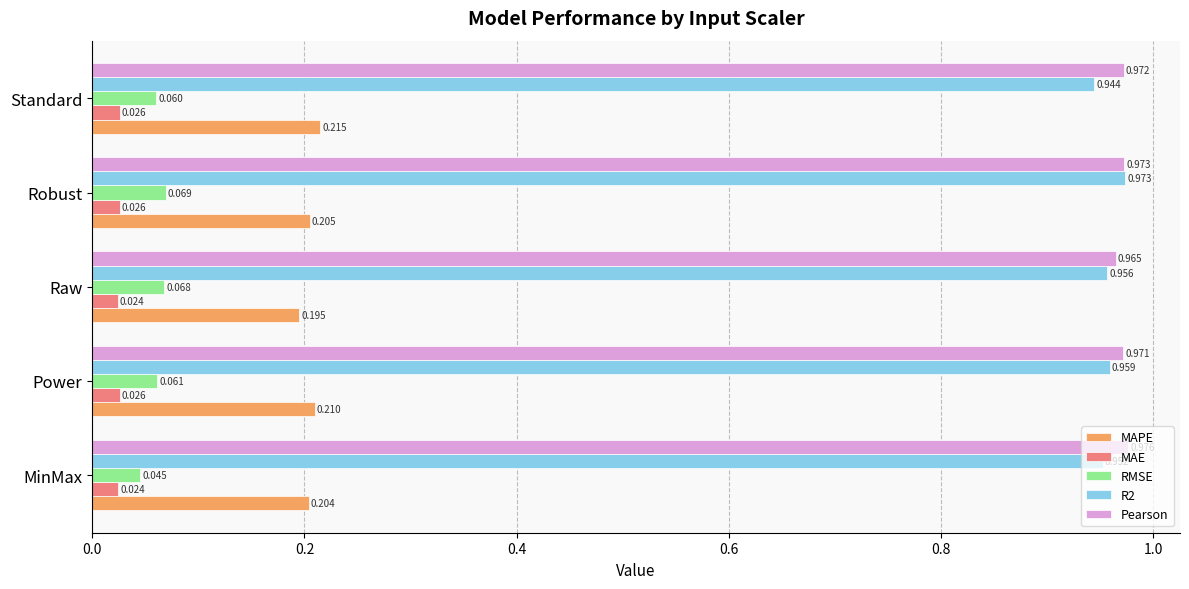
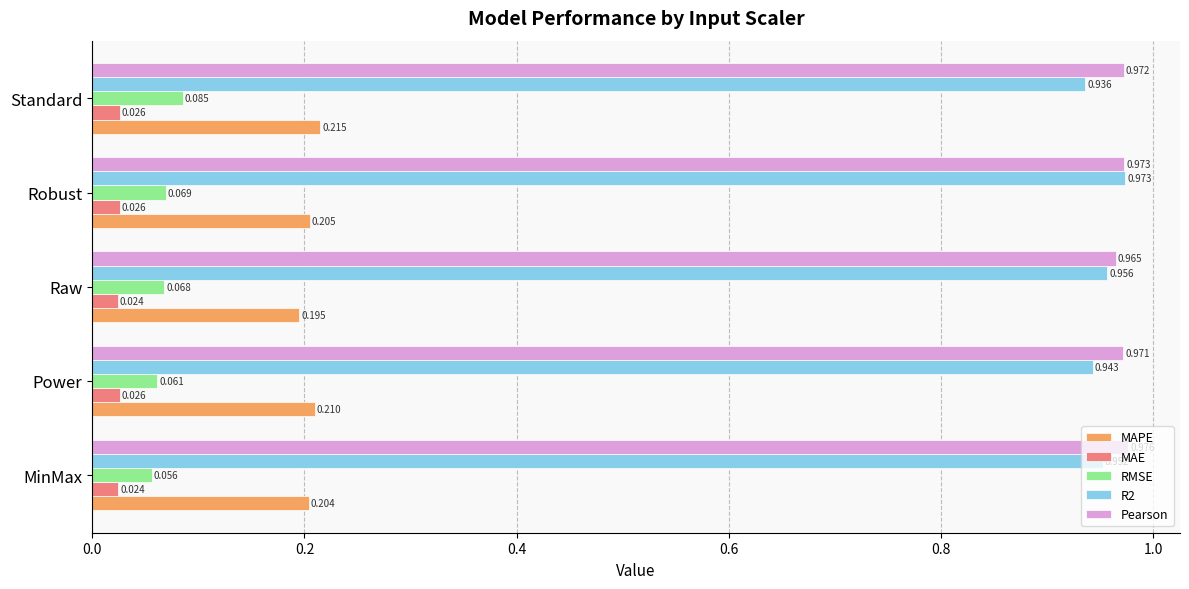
R2, Standard: 0.944 -> 0.936
RMSE, Standard: 0.060 -> 0.085
R2, Power: 0.959 -> 0.943
RMSE, MinMax: 0.045 -> 0.056
